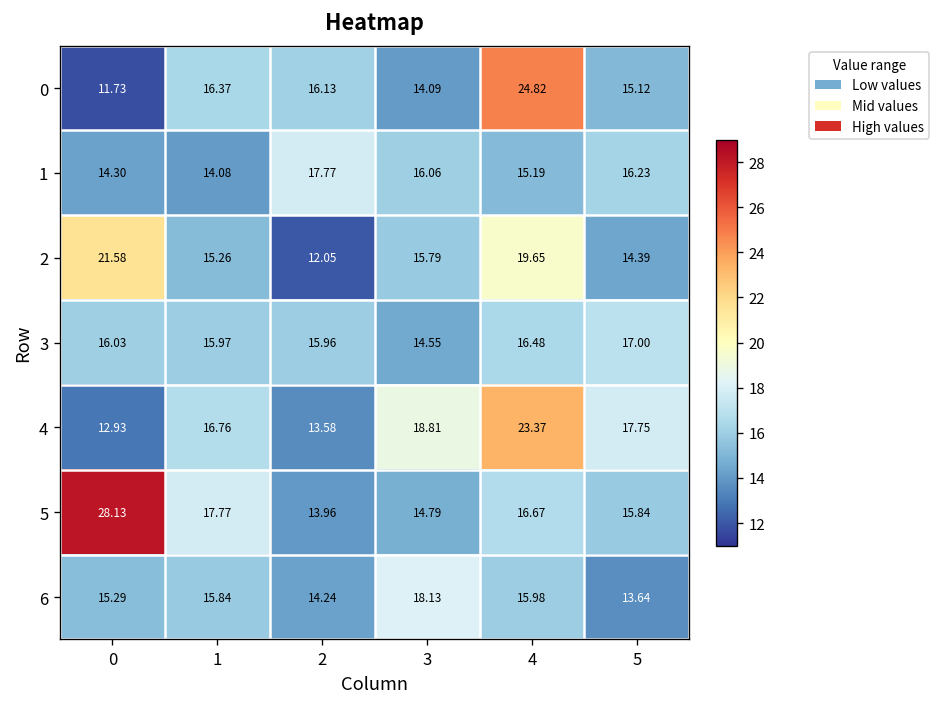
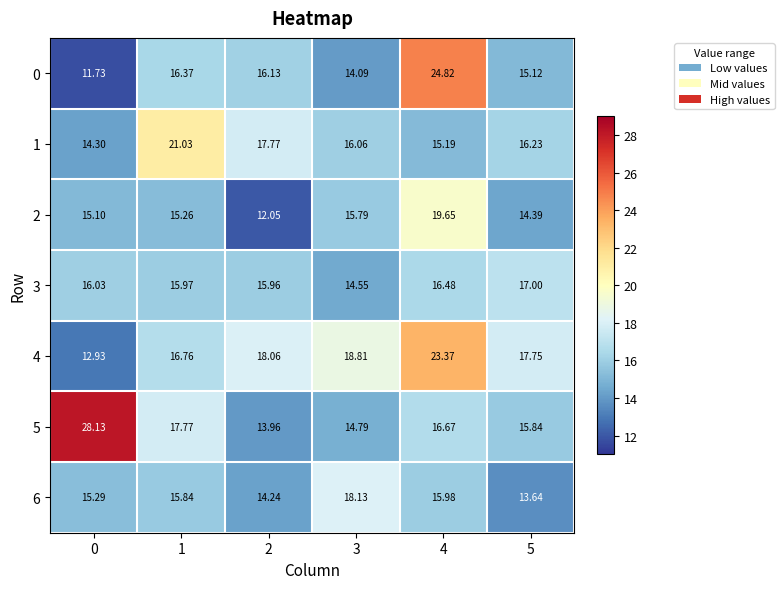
1, 1: 14.08 -> 21.03
2, 0: 21.58 -> 15.10
4, 2: 13.58 -> 18.06
